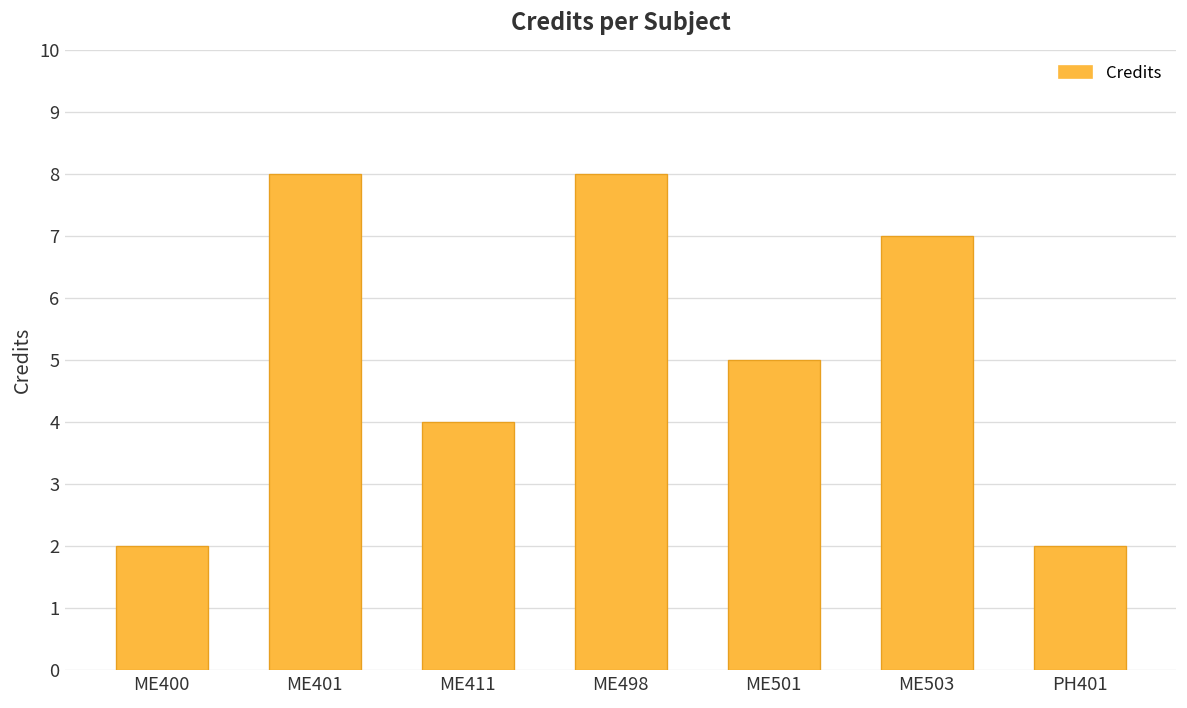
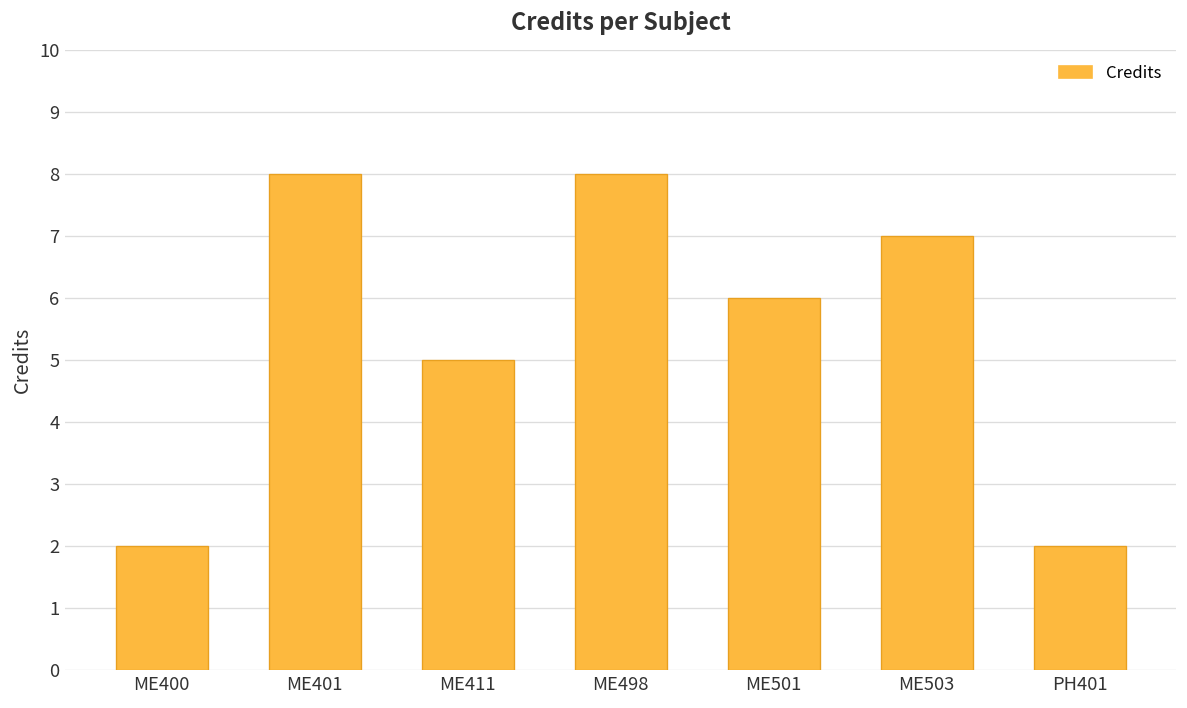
ME411: 4 -> 5
ME501: 5 -> 6
